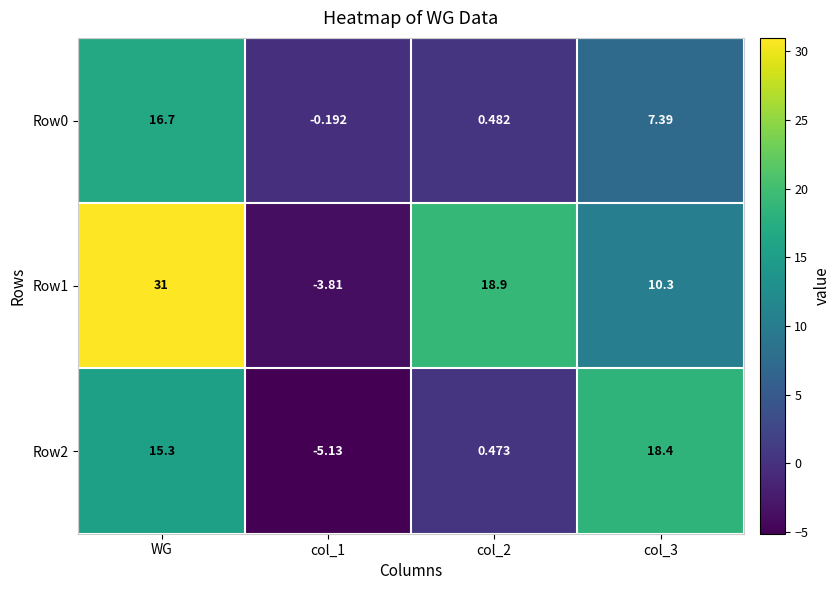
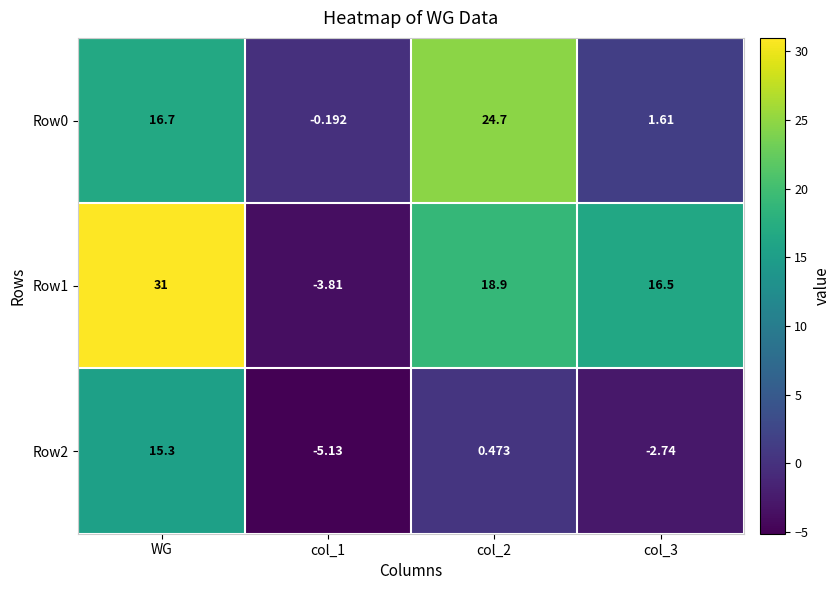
Row0, col_2: 0.482 -> 24.7
Row0, col_3: 7.39 -> 1.61
Row1, col_3: 10.3 -> 16.5
Row2, col_3: 18.4 -> -2.74
